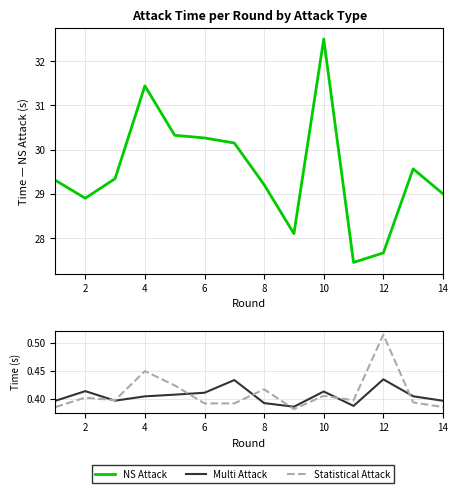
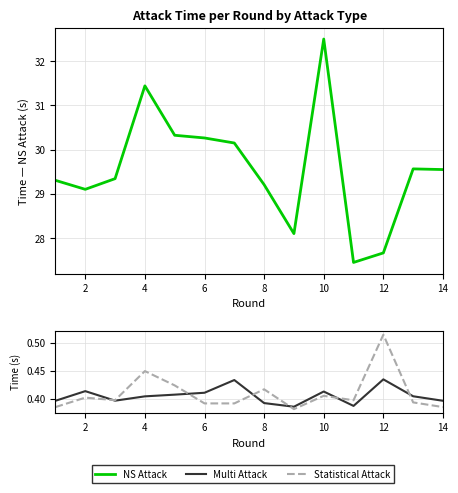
Attack Time per Round by Attack Type, 2: 28.9 -> 29.1
Attack Time per Round by Attack Type, 14: 29.0 -> 29.6
